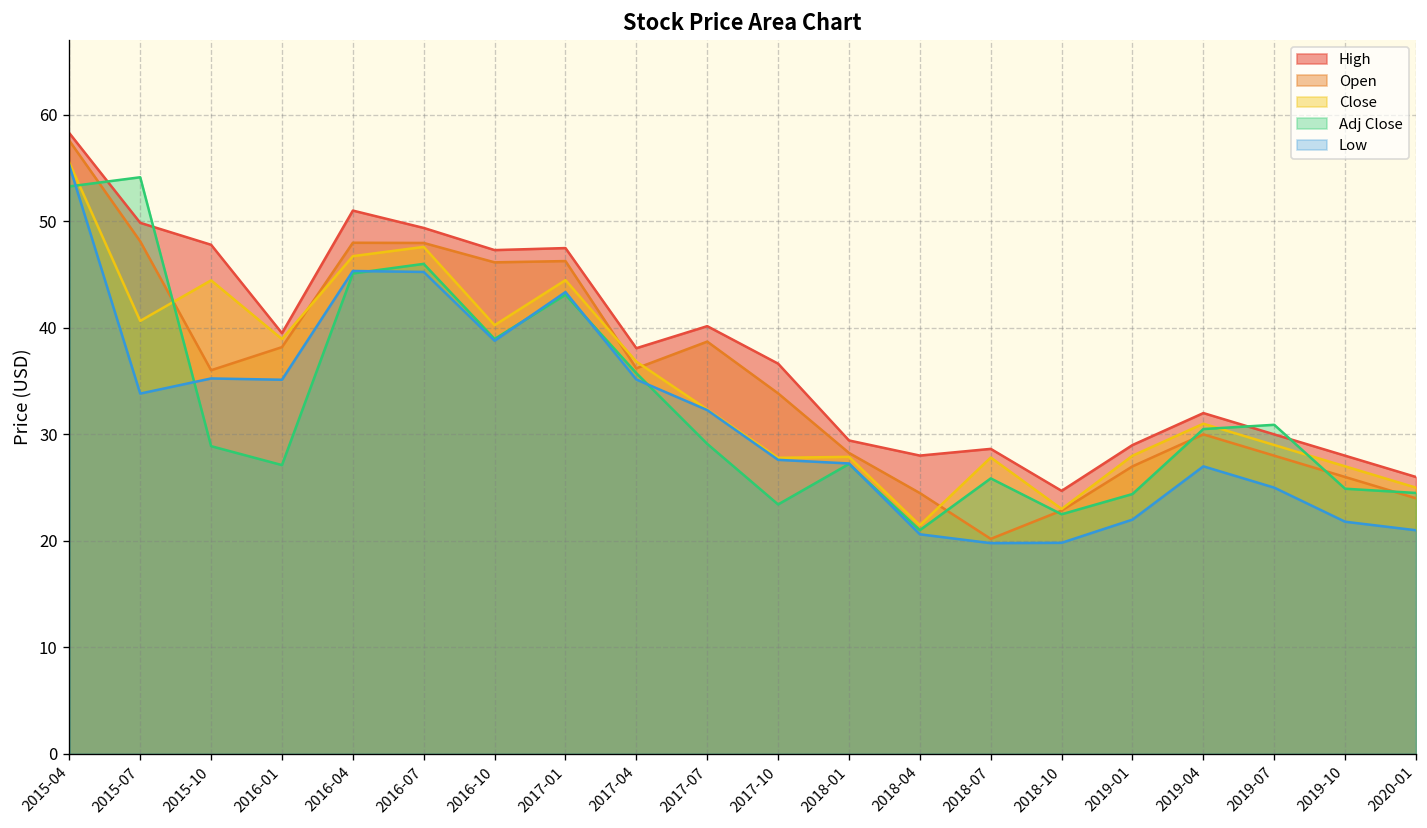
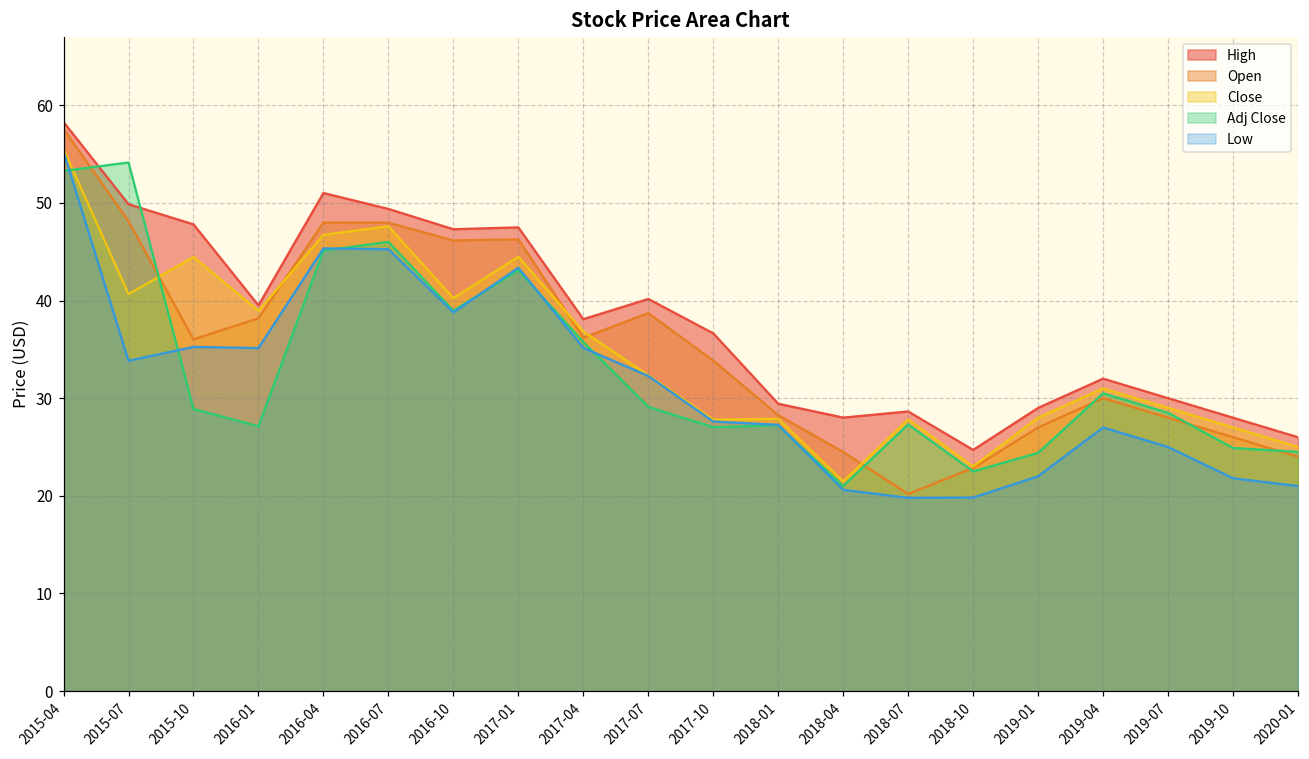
Adj Close, 2017-10: 23 -> 27
Adj Close, 2018-07: 26 -> 27
Adj Close, 2019-07: 31 -> 29
